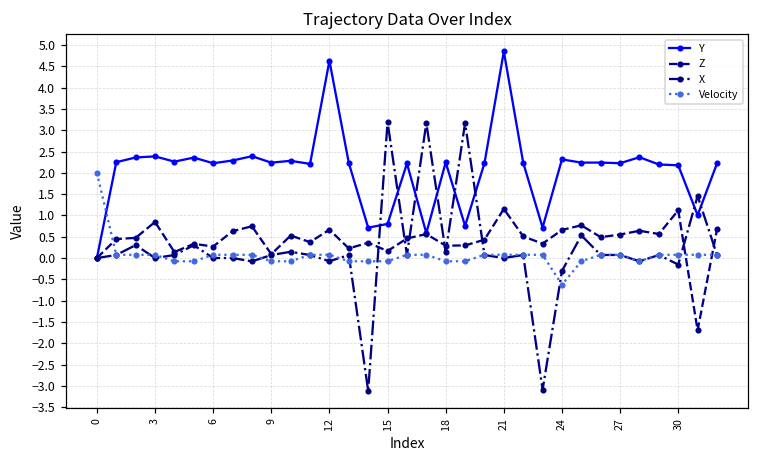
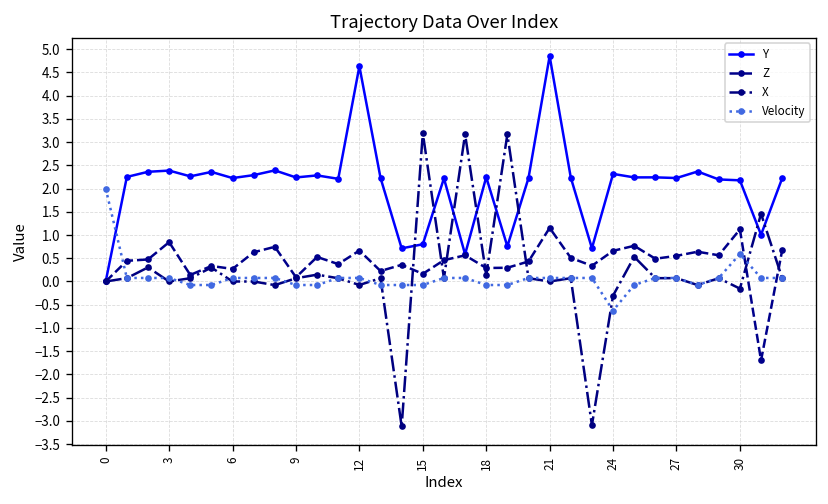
Velocity, 30: 0.1 -> 0.6
